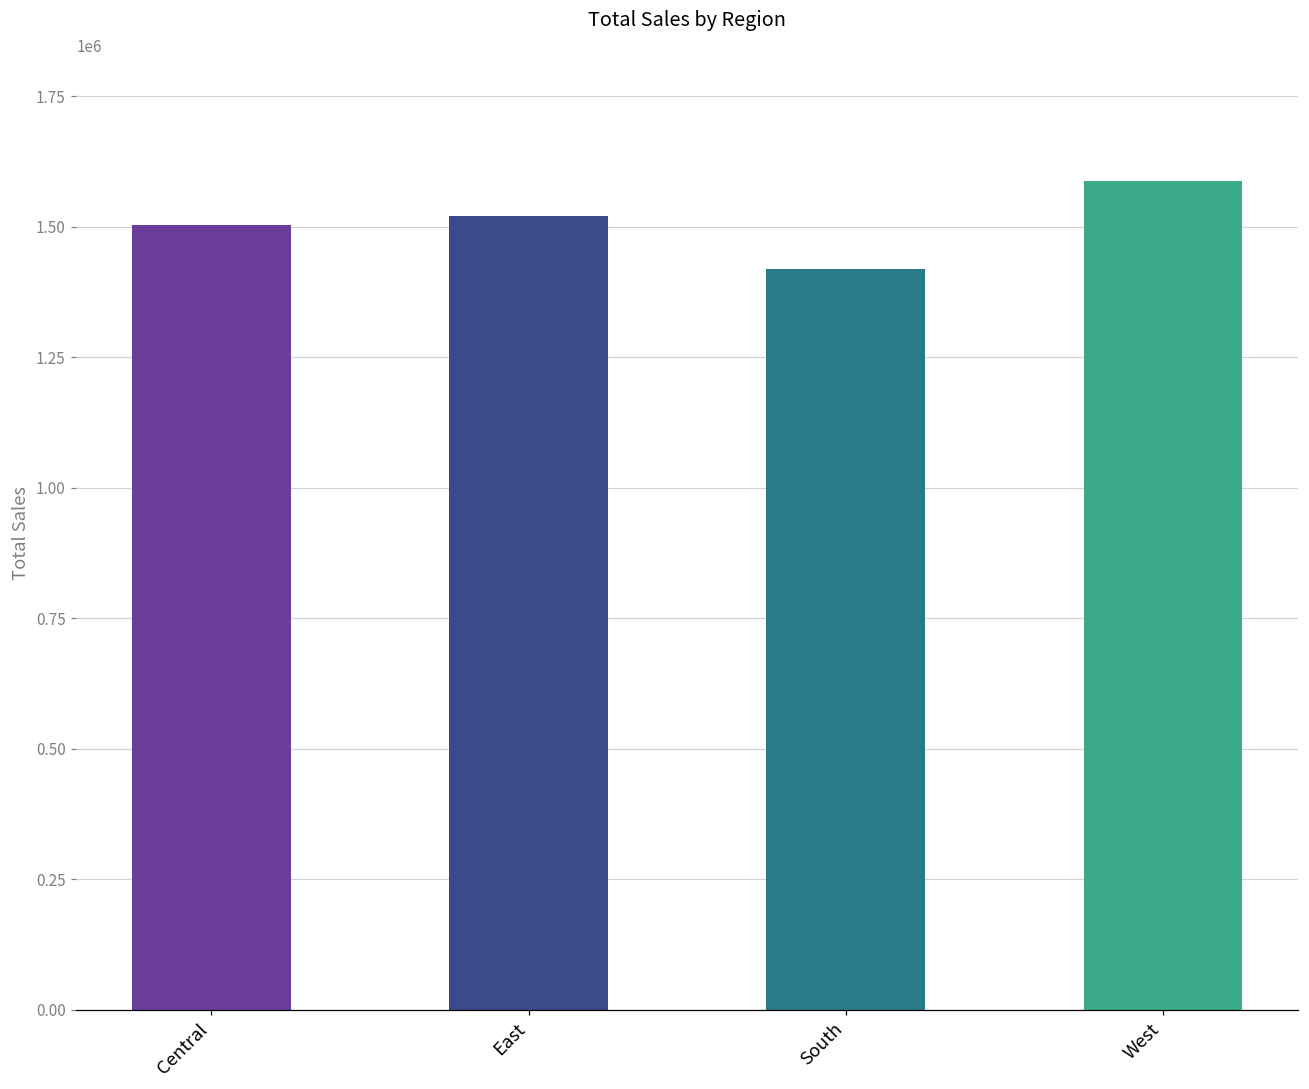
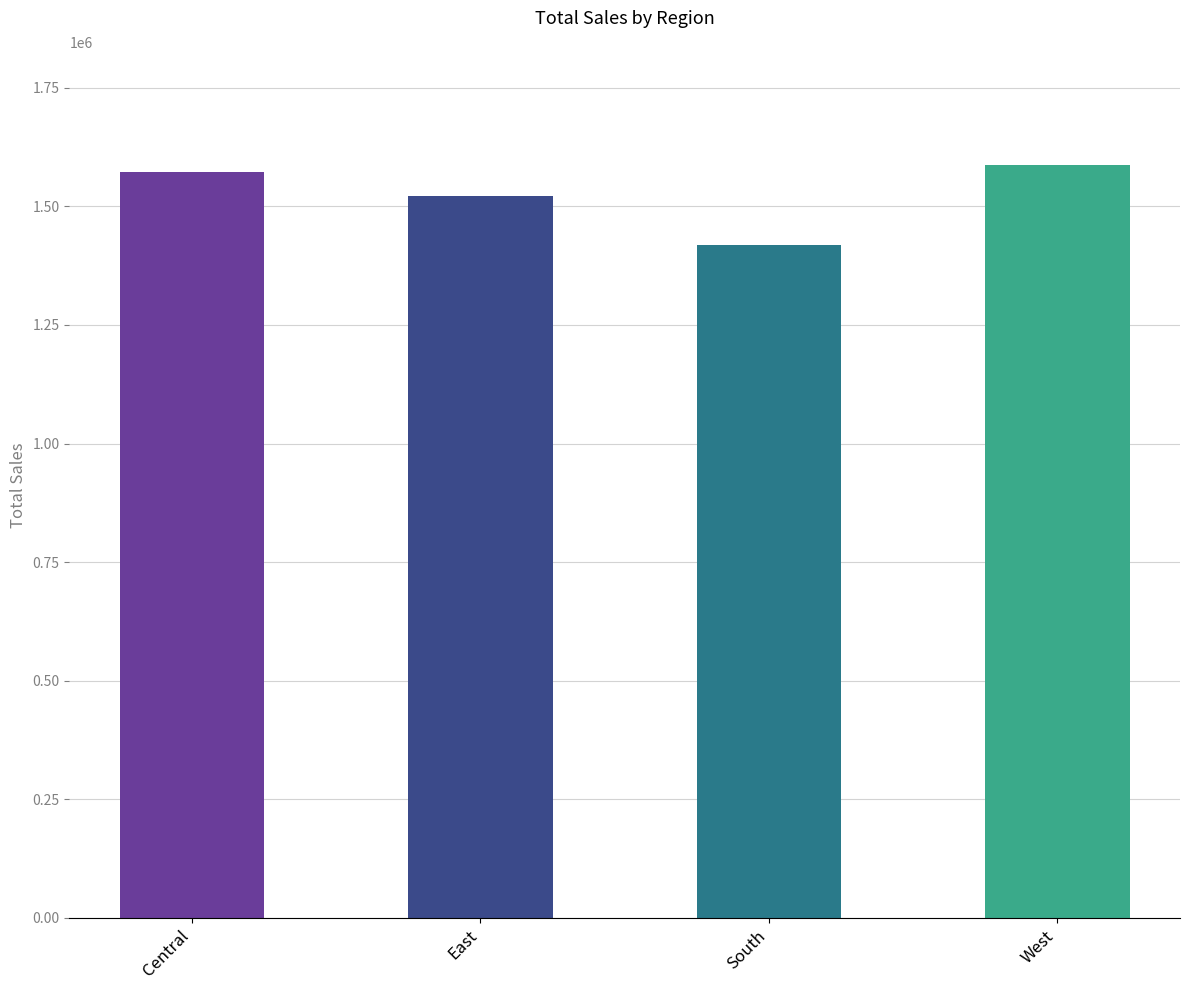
Central: 1500000 -> 1570000
